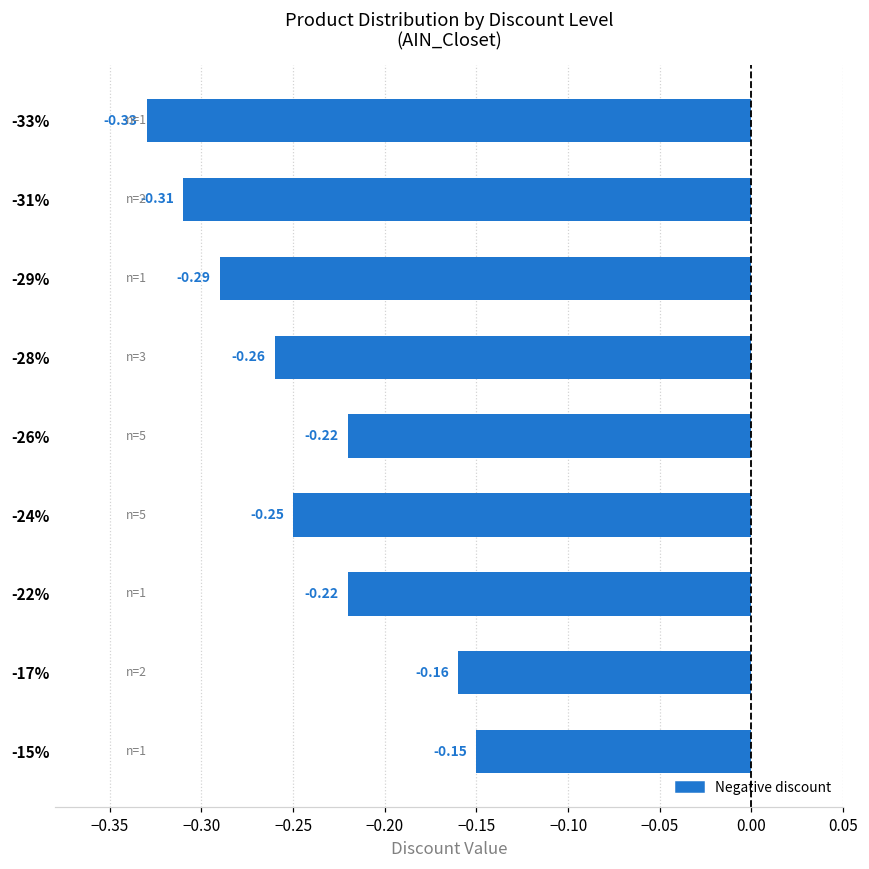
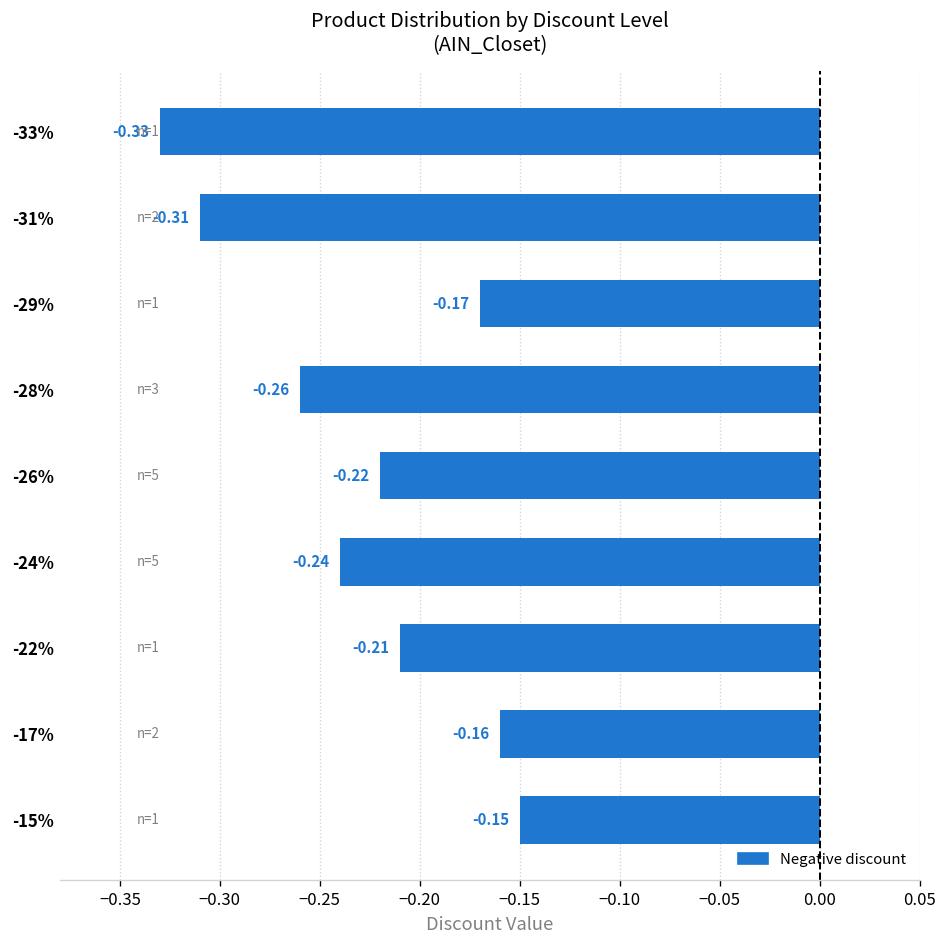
-29%: -0.29 -> -0.17
-24%: -0.25 -> -0.24
-22%: -0.22 -> -0.21
